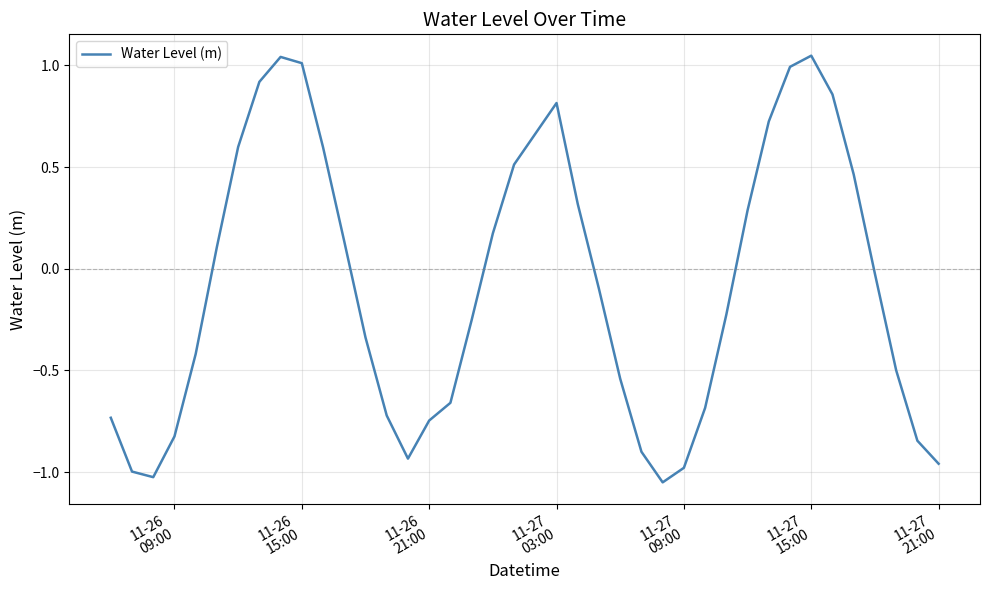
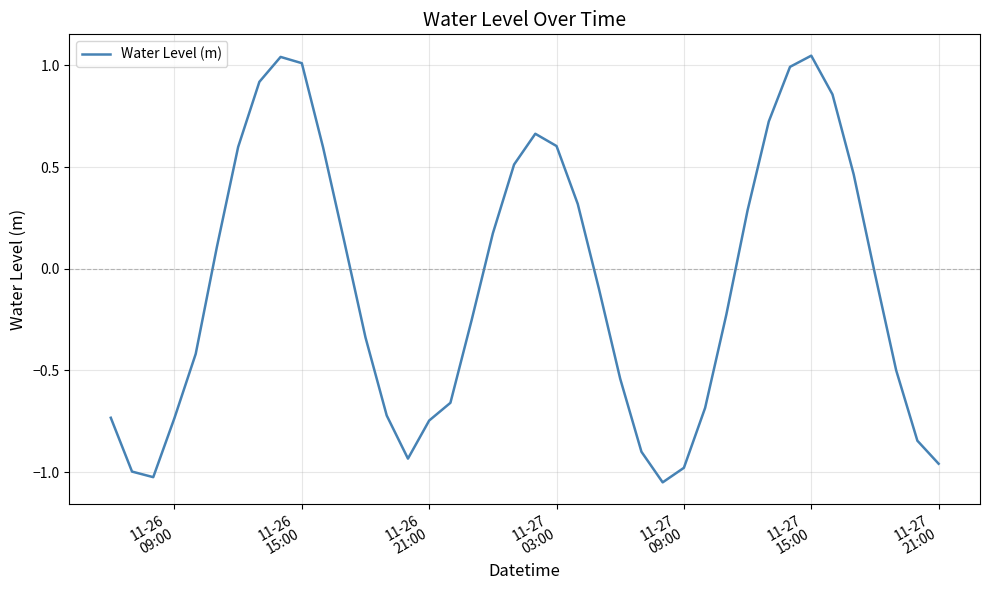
11-26 09:00: -0.82 -> -0.73
11-27 03:00: 0.82 -> 0.60
